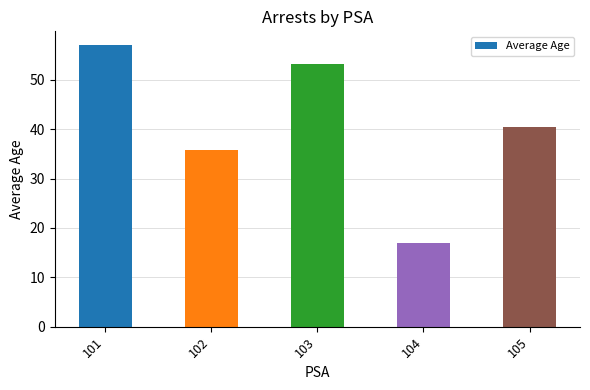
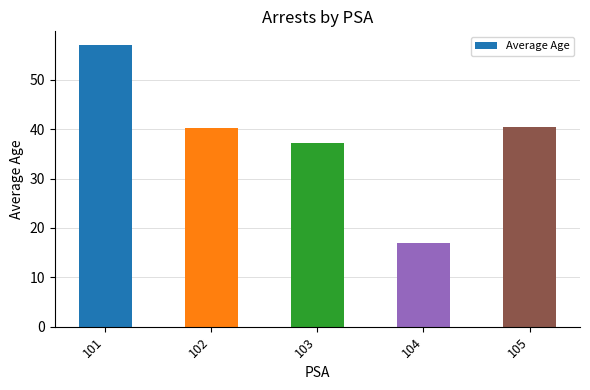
102: 36 -> 40
103: 53 -> 37
